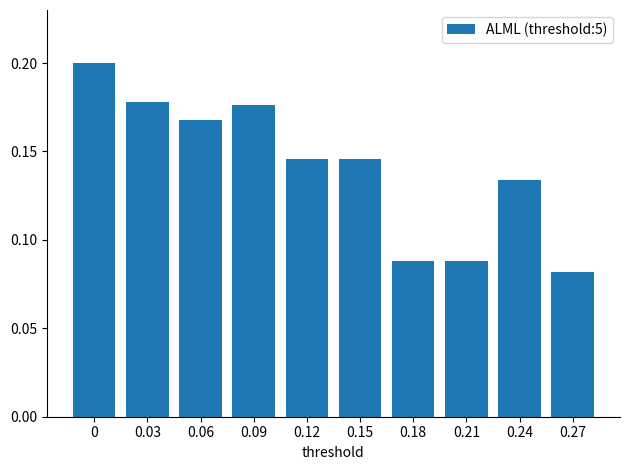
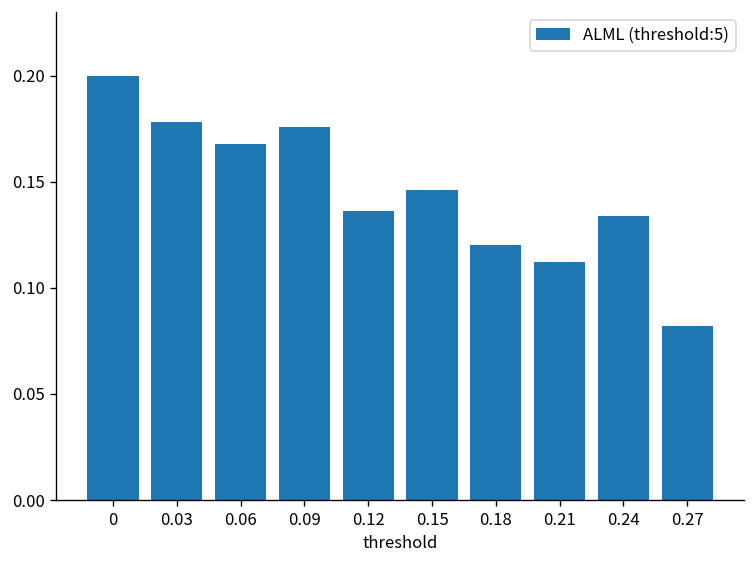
0.12: 0.146 -> 0.136
0.18: 0.088 -> 0.120
0.21: 0.088 -> 0.112
